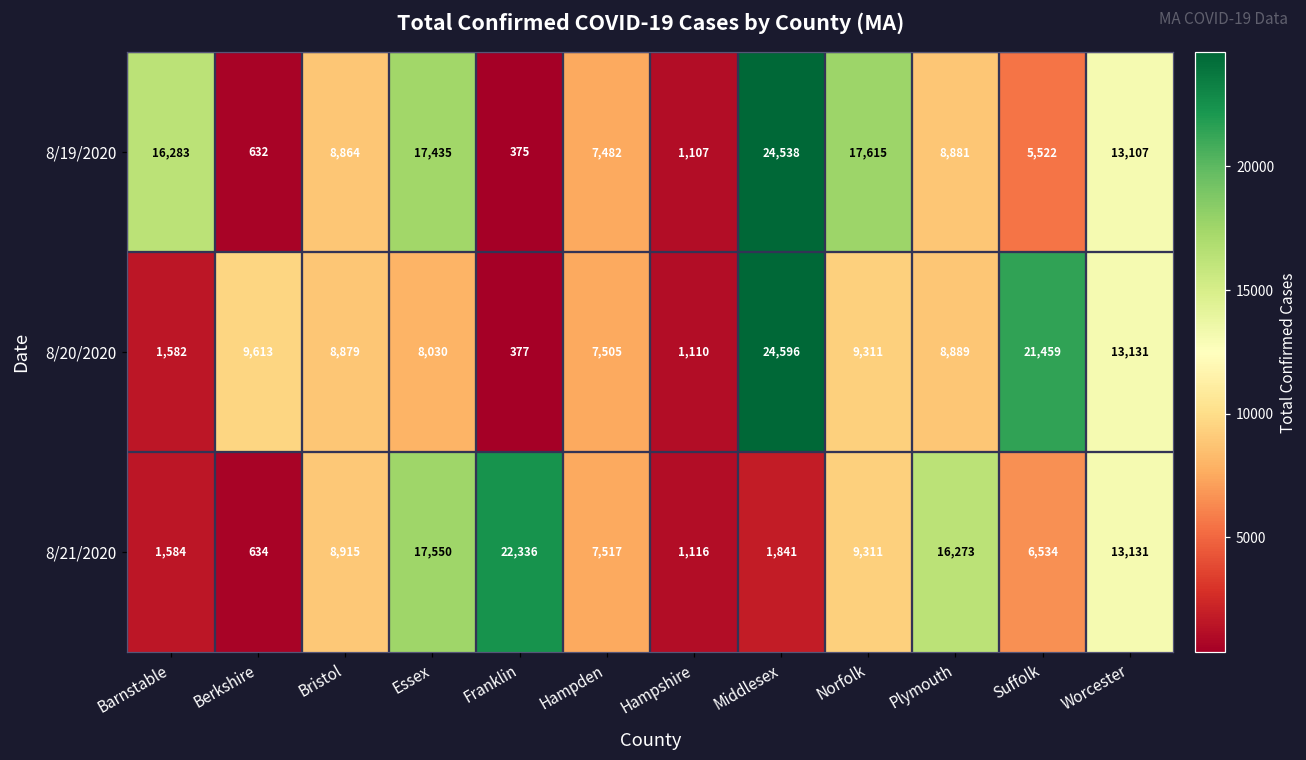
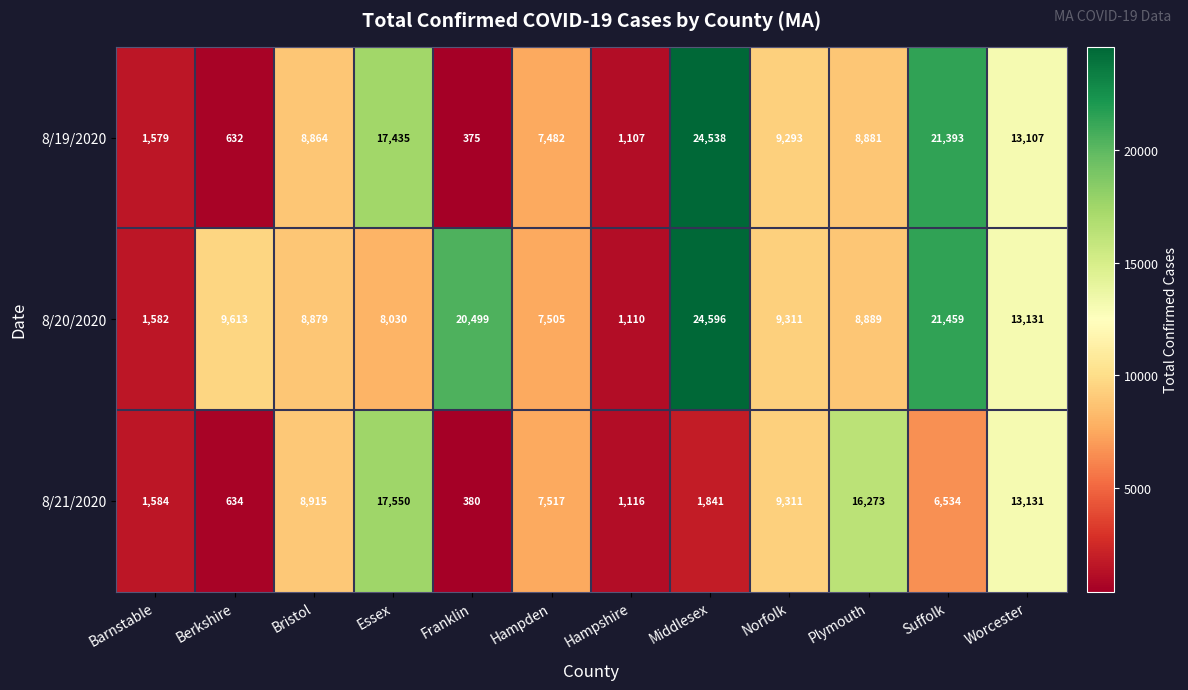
8/19/2020, Barnstable: 16,283 -> 1,579
8/19/2020, Norfolk: 17,615 -> 9,293
8/19/2020, Suffolk: 5,522 -> 21,393
8/20/2020, Franklin: 377 -> 20,499
8/21/2020, Franklin: 22,336 -> 380
